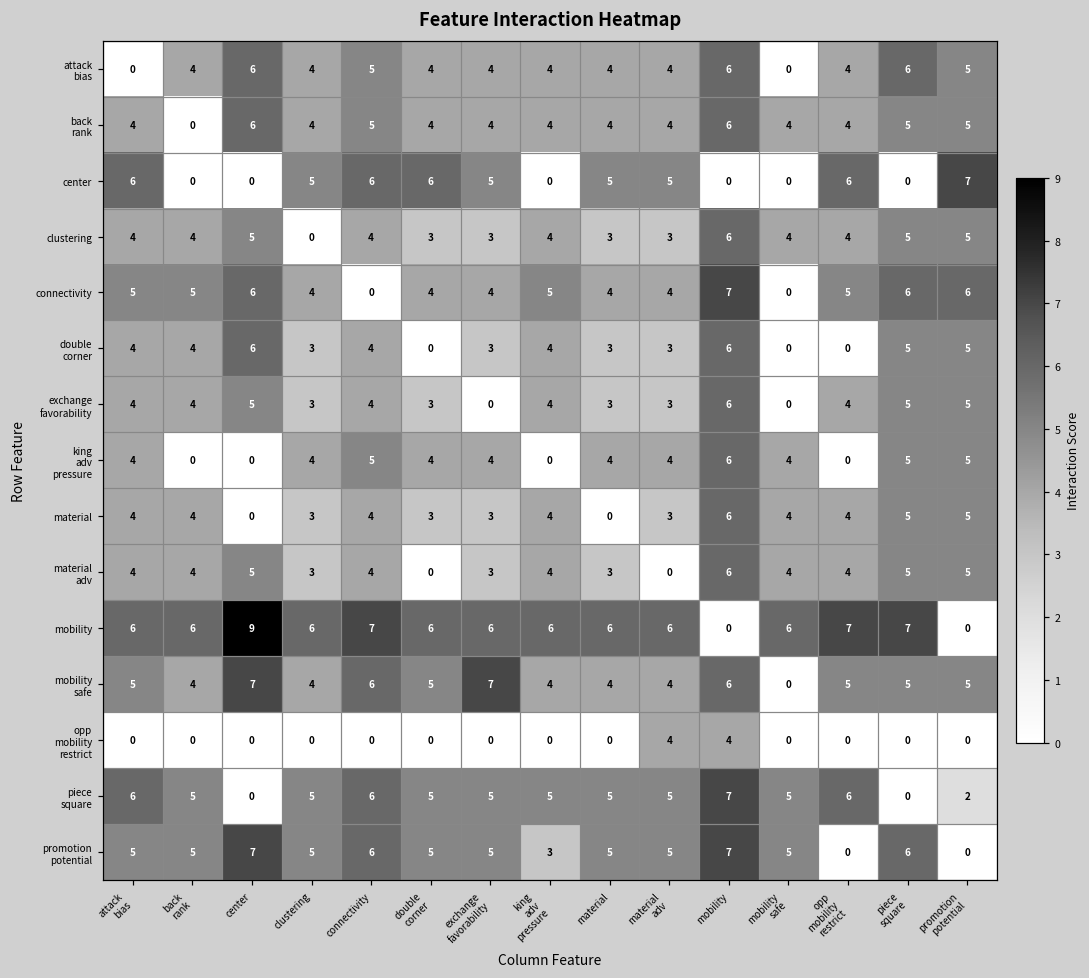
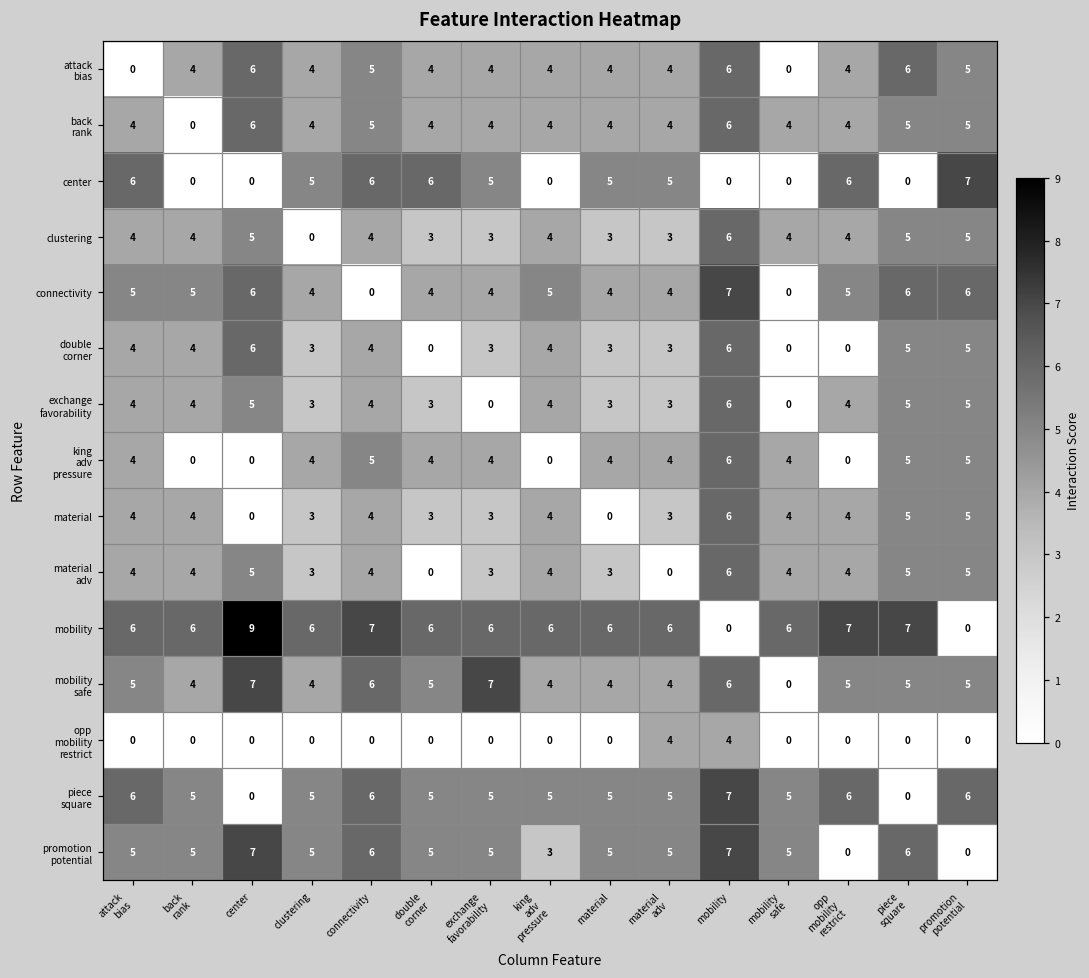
piece square, promotion potential: 2 -> 6
